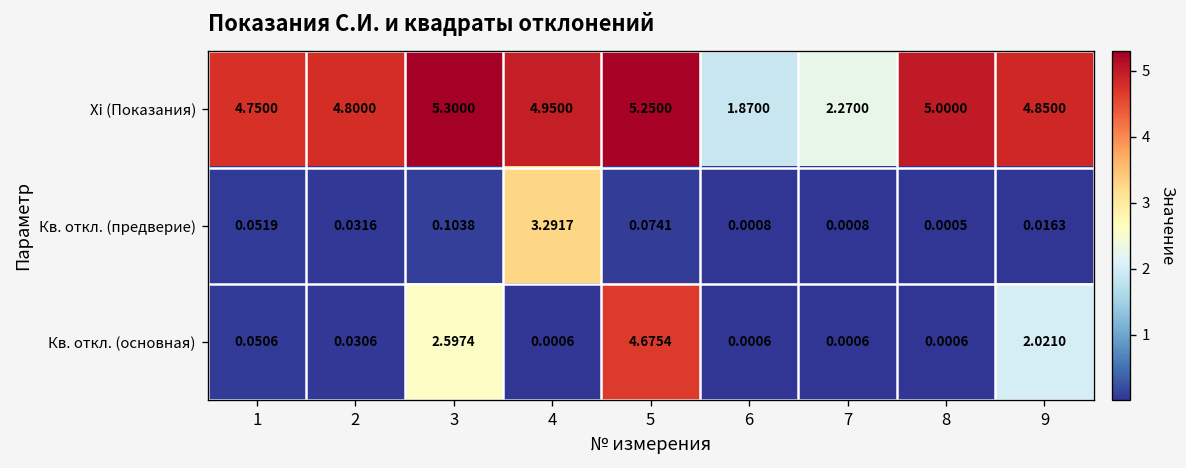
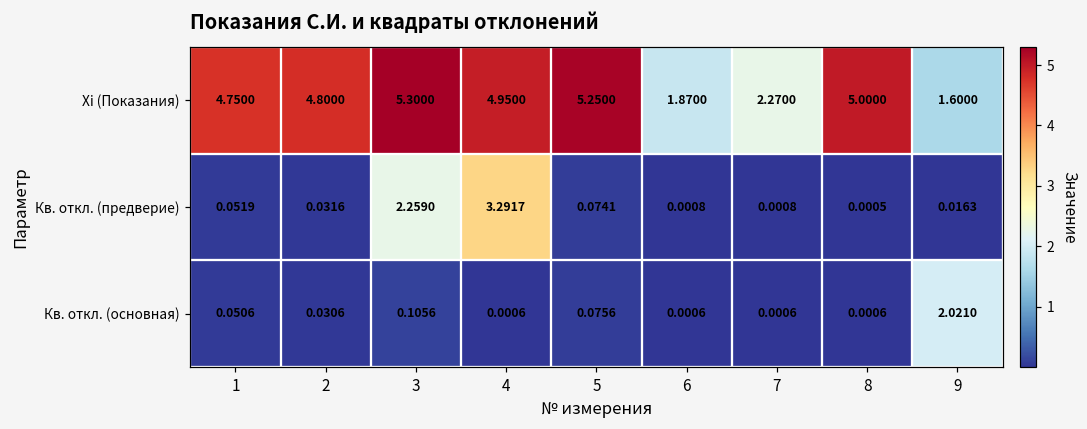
Xi (Показания), 9: 4.8500 -> 1.6000
Кв. откл. (предверие), 3: 0.1038 -> 2.2590
Кв. откл. (основная), 3: 2.5974 -> 0.1056
Кв. откл. (основная), 5: 4.6754 -> 0.0756
